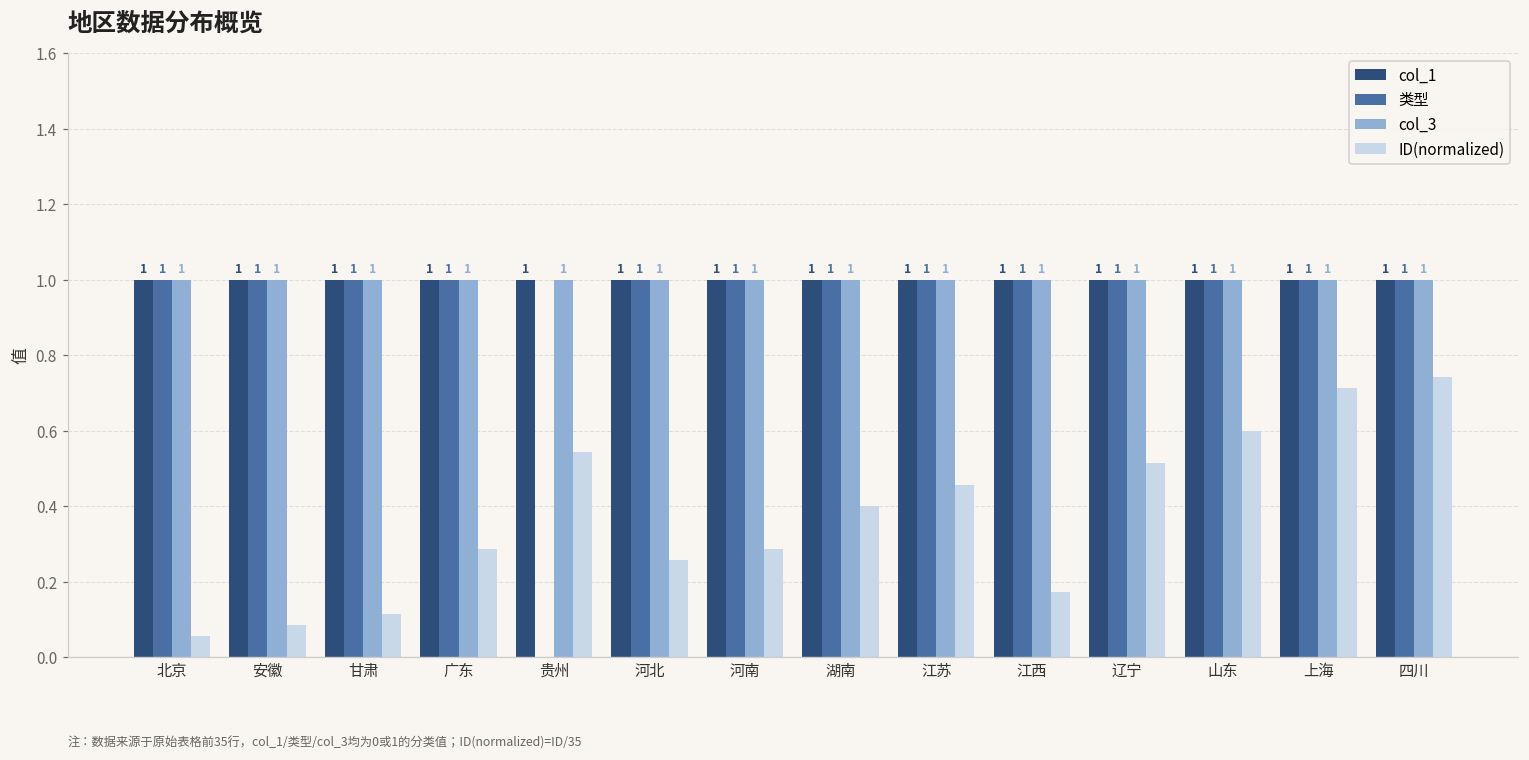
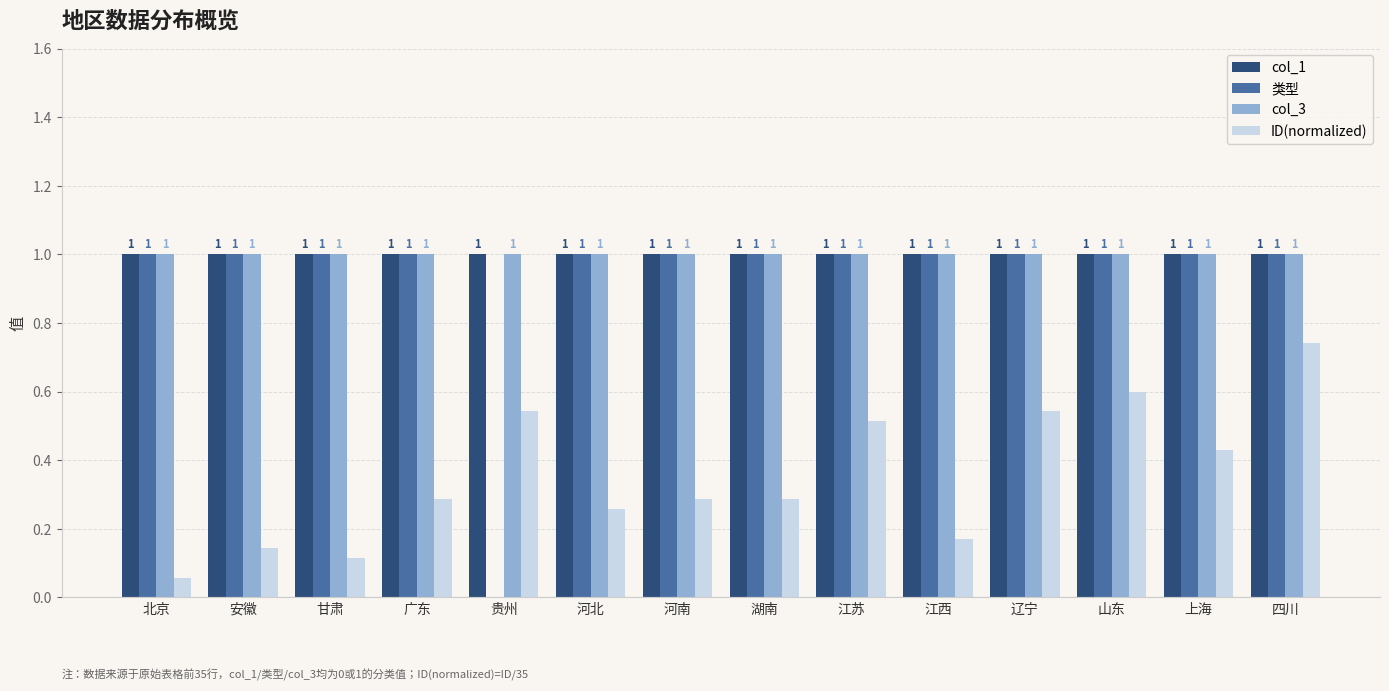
ID(normalized), 安徽: 0.09 -> 0.14
ID(normalized), 湖南: 0.40 -> 0.29
ID(normalized), 江苏: 0.46 -> 0.51
ID(normalized), 辽宁: 0.51 -> 0.54
ID(normalized), 上海: 0.71 -> 0.43
